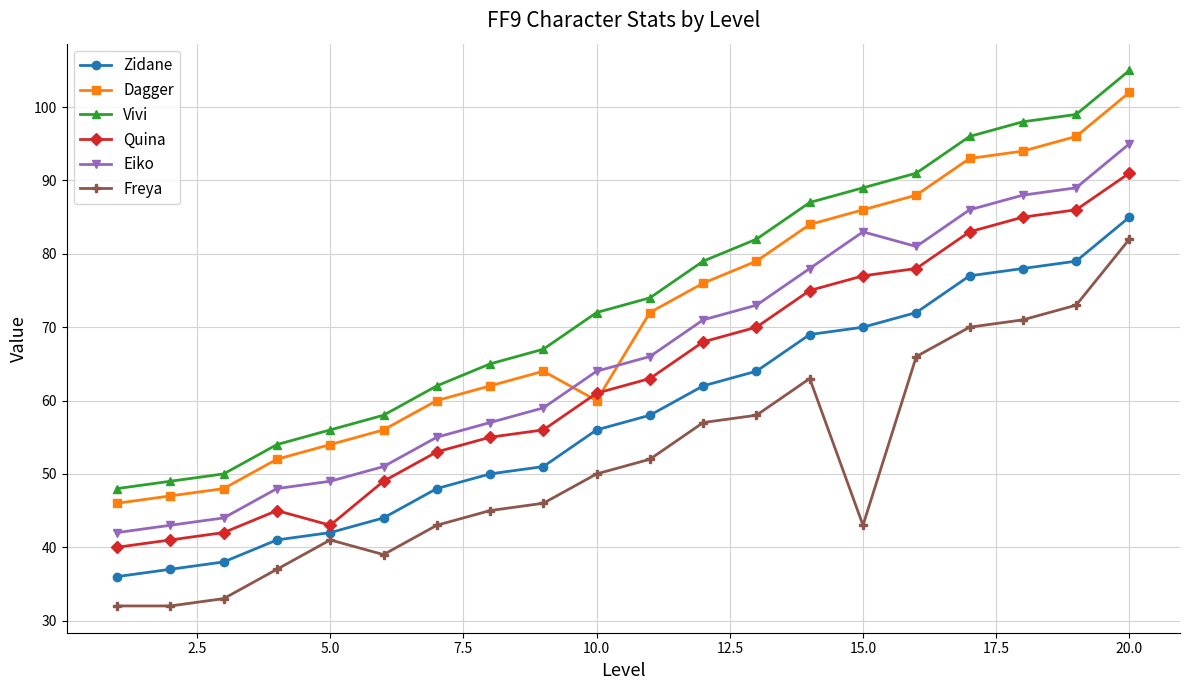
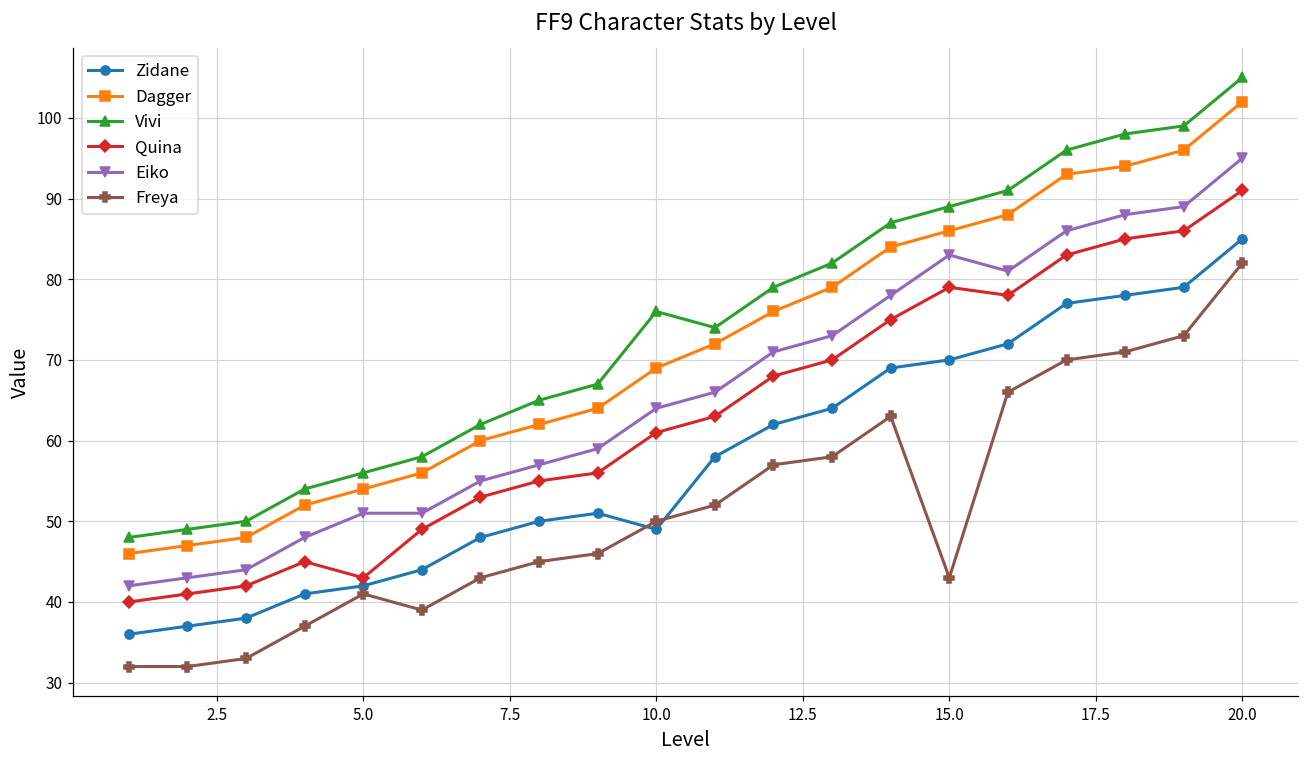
Eiko, 5.0: 49 -> 51
Zidane, 10.0: 56 -> 49
Dagger, 10.0: 60 -> 69
Vivi, 10.0: 72 -> 76
Quina, 15.0: 77 -> 79
